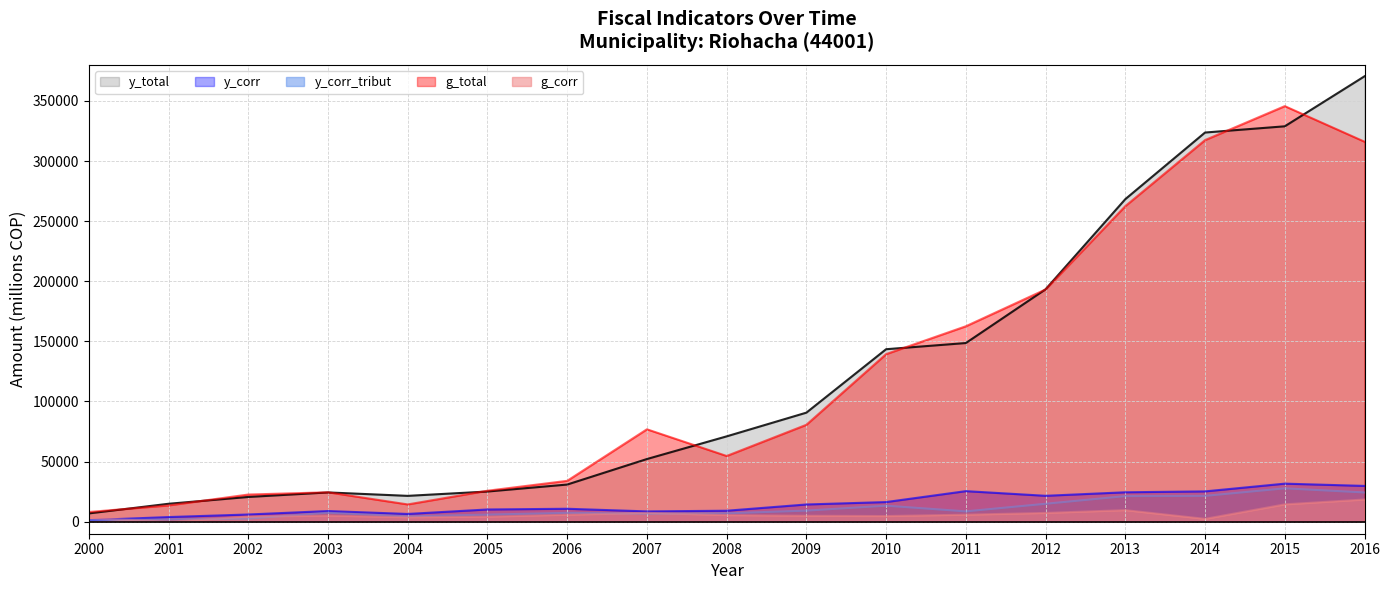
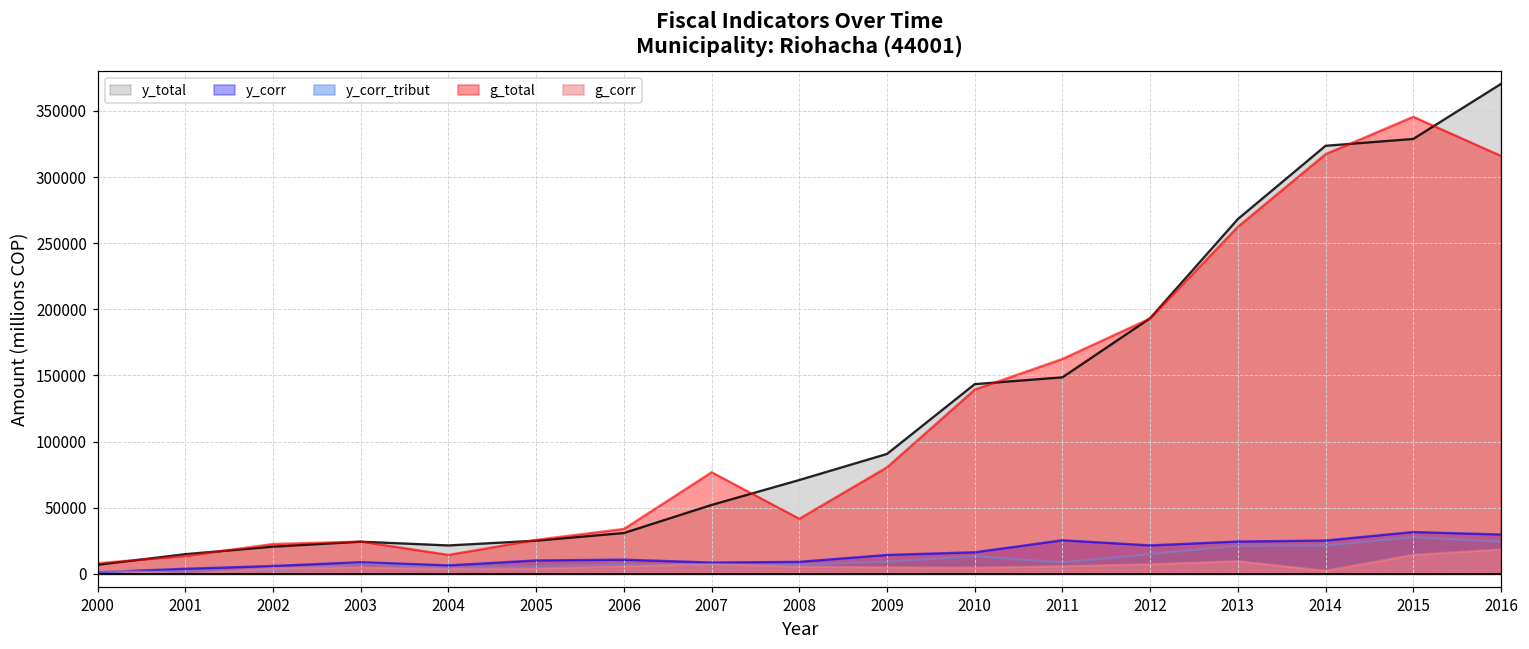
g_total, 2008: 55000 -> 42000
